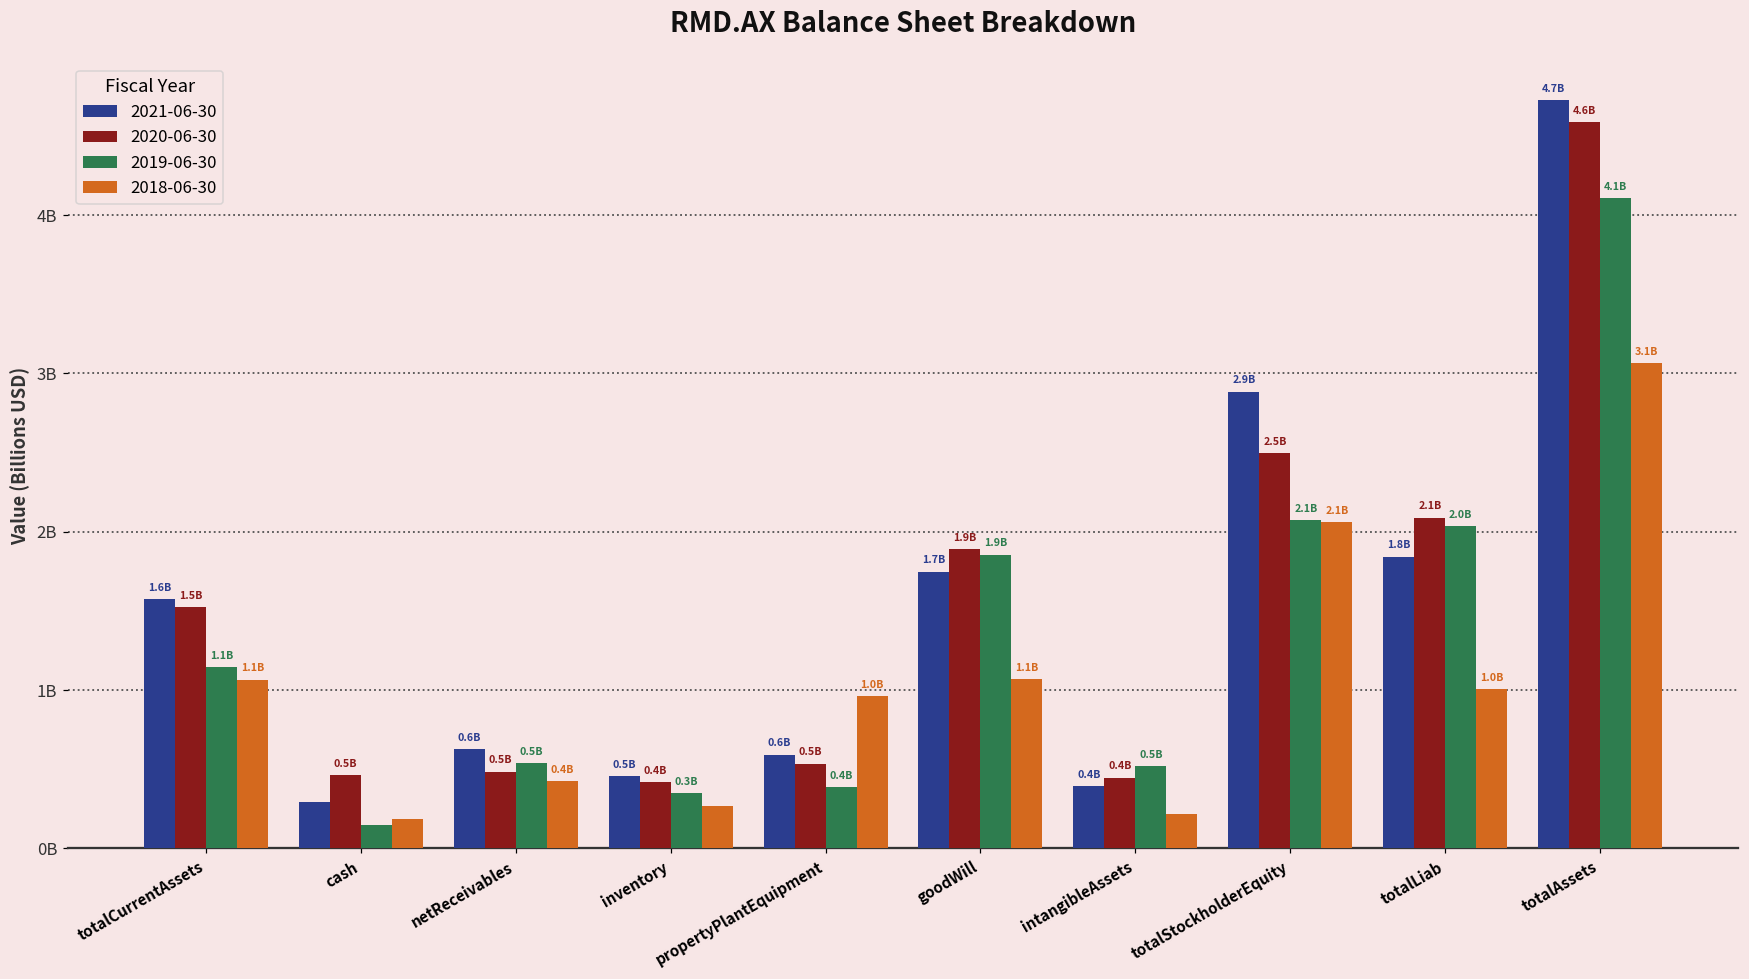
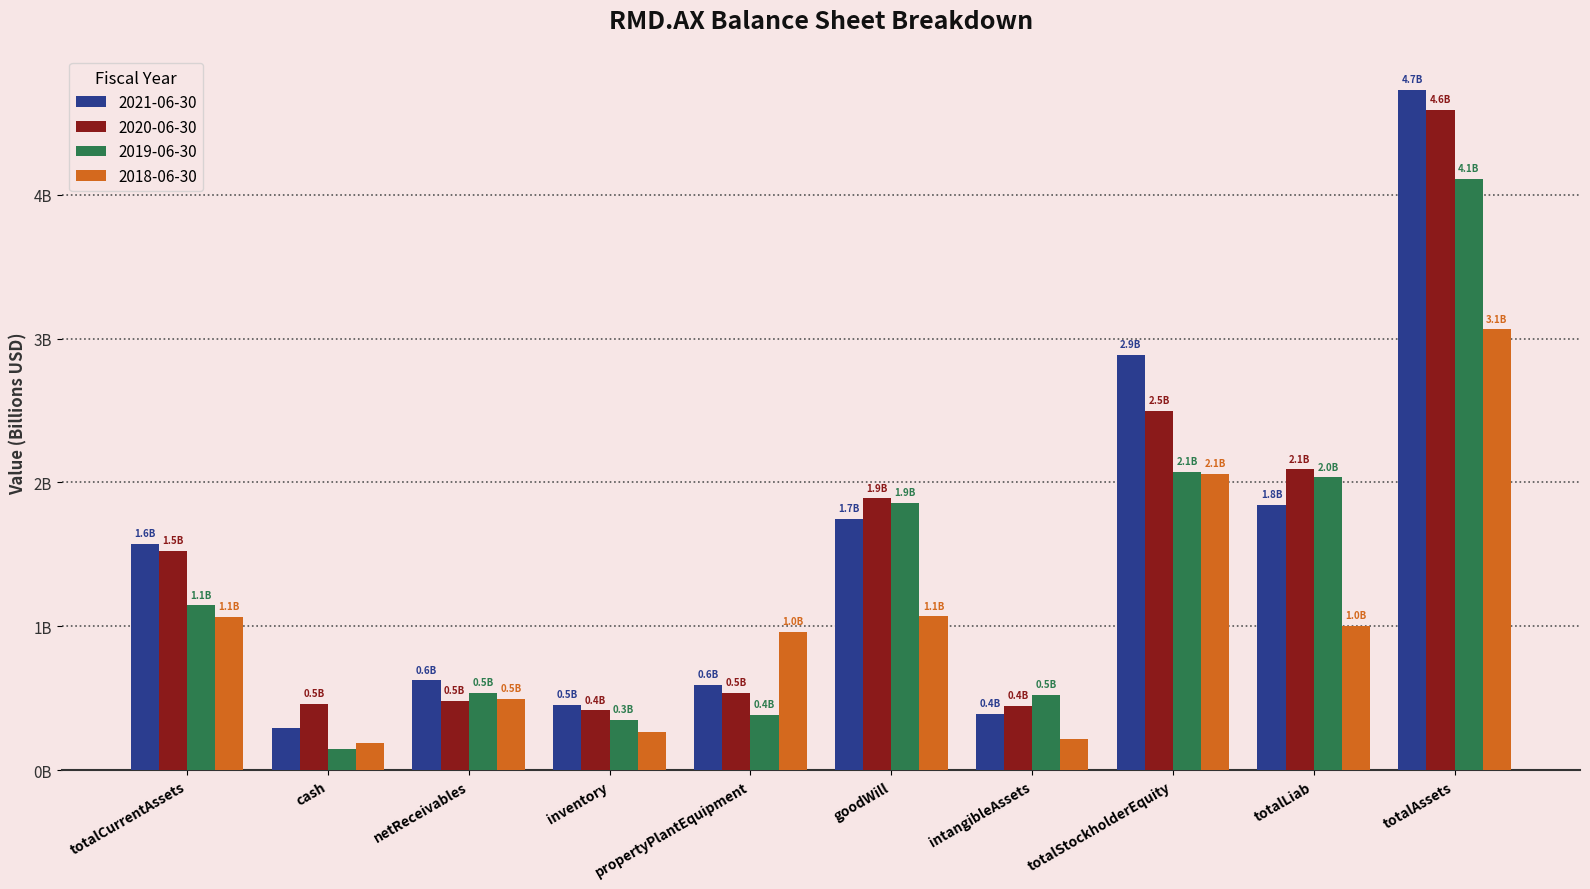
2018-06-30, netReceivables: 0.4B -> 0.5B
